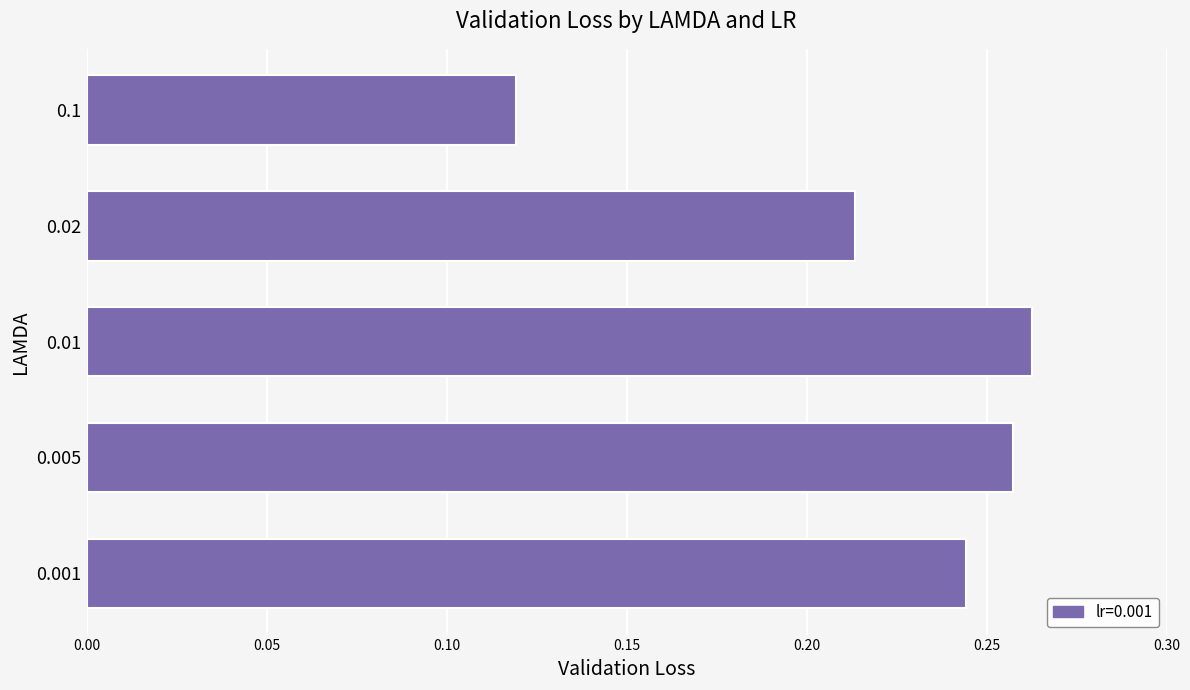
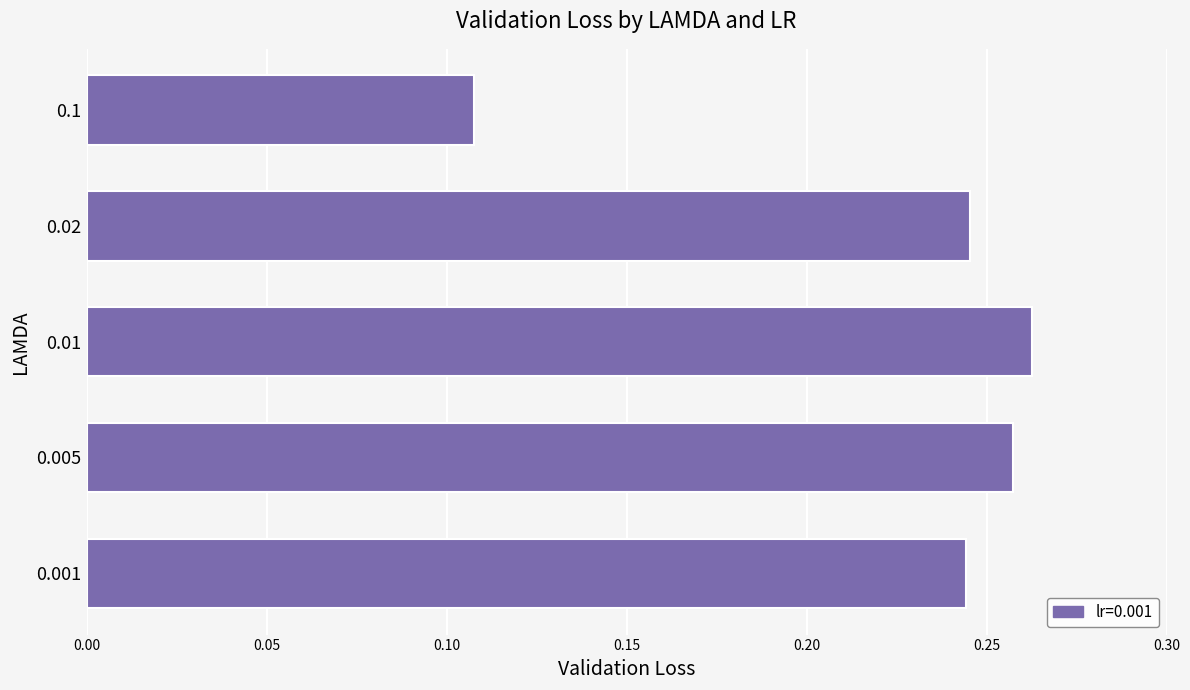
0.1: 0.119 -> 0.108
0.02: 0.213 -> 0.245
